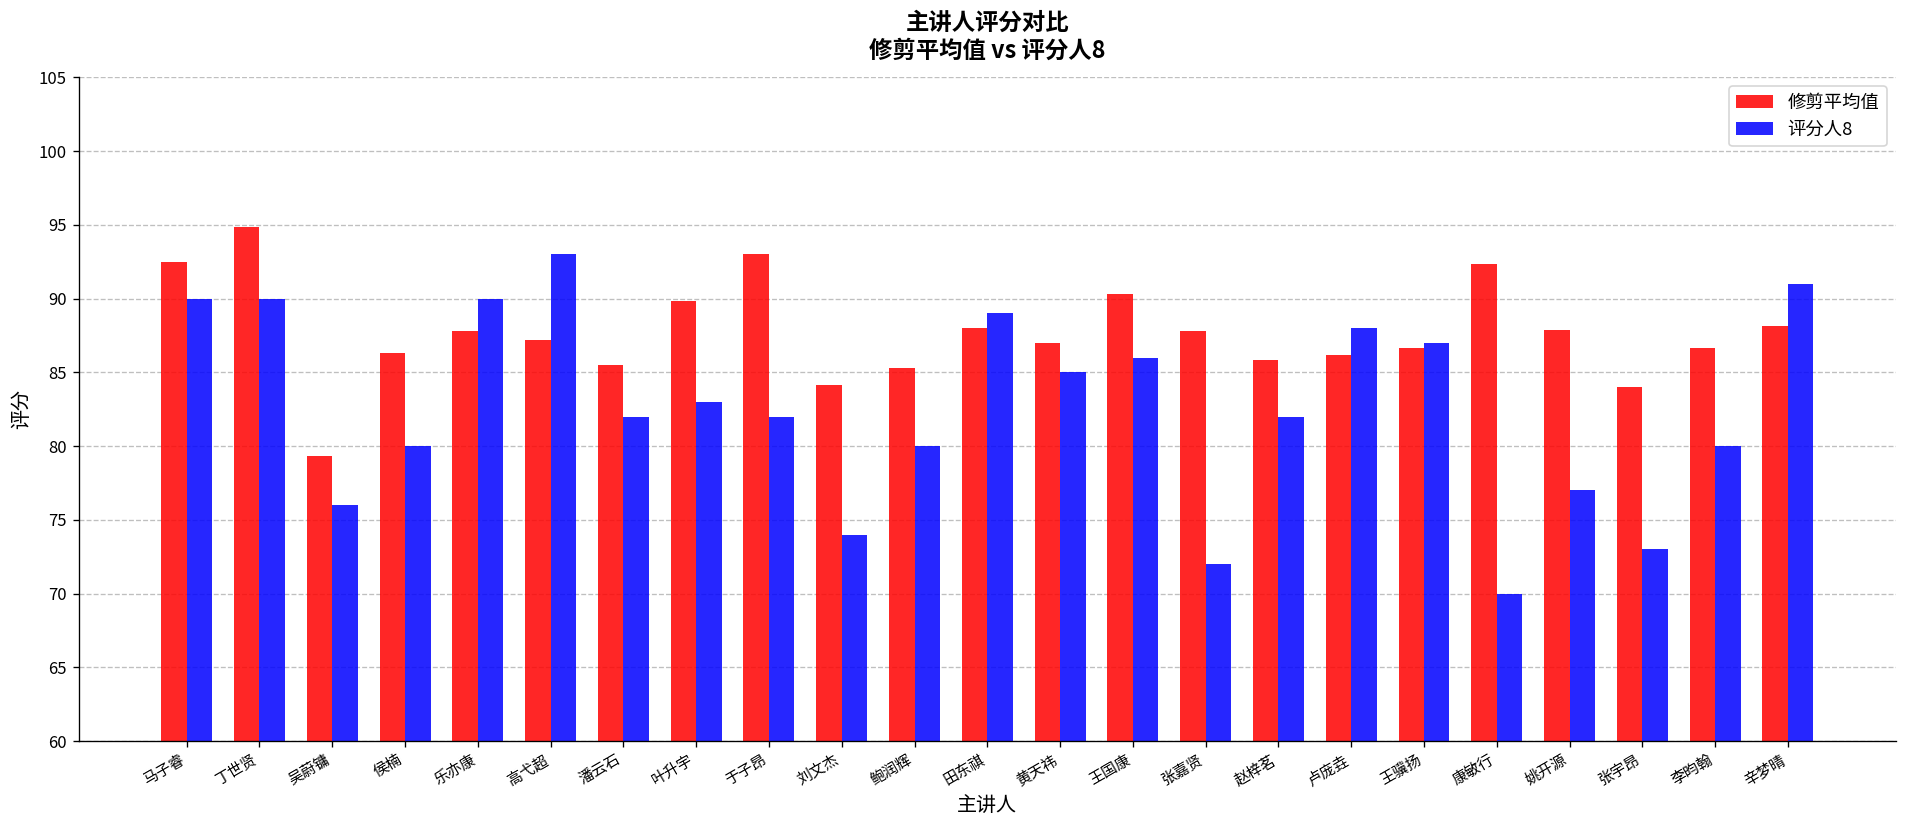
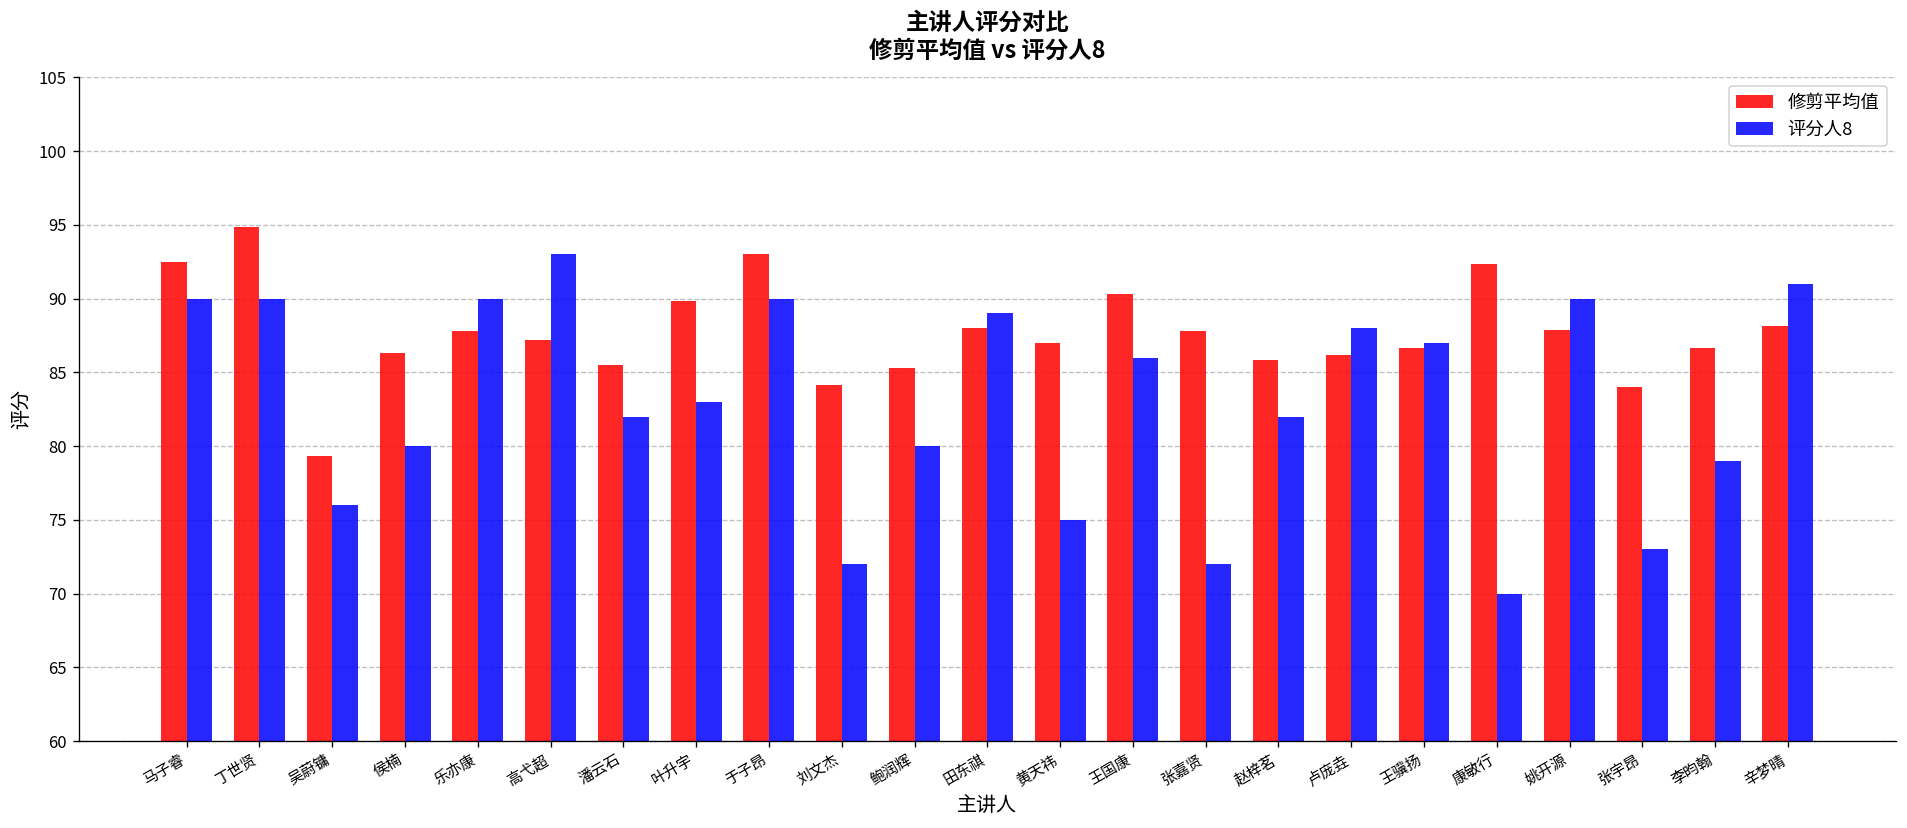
评分人8, 于子昂: 82 -> 90
评分人8, 刘文杰: 74 -> 72
评分人8, 黄天祎: 85 -> 75
评分人8, 姚开源: 77 -> 90
评分人8, 李昀翰: 80 -> 79
